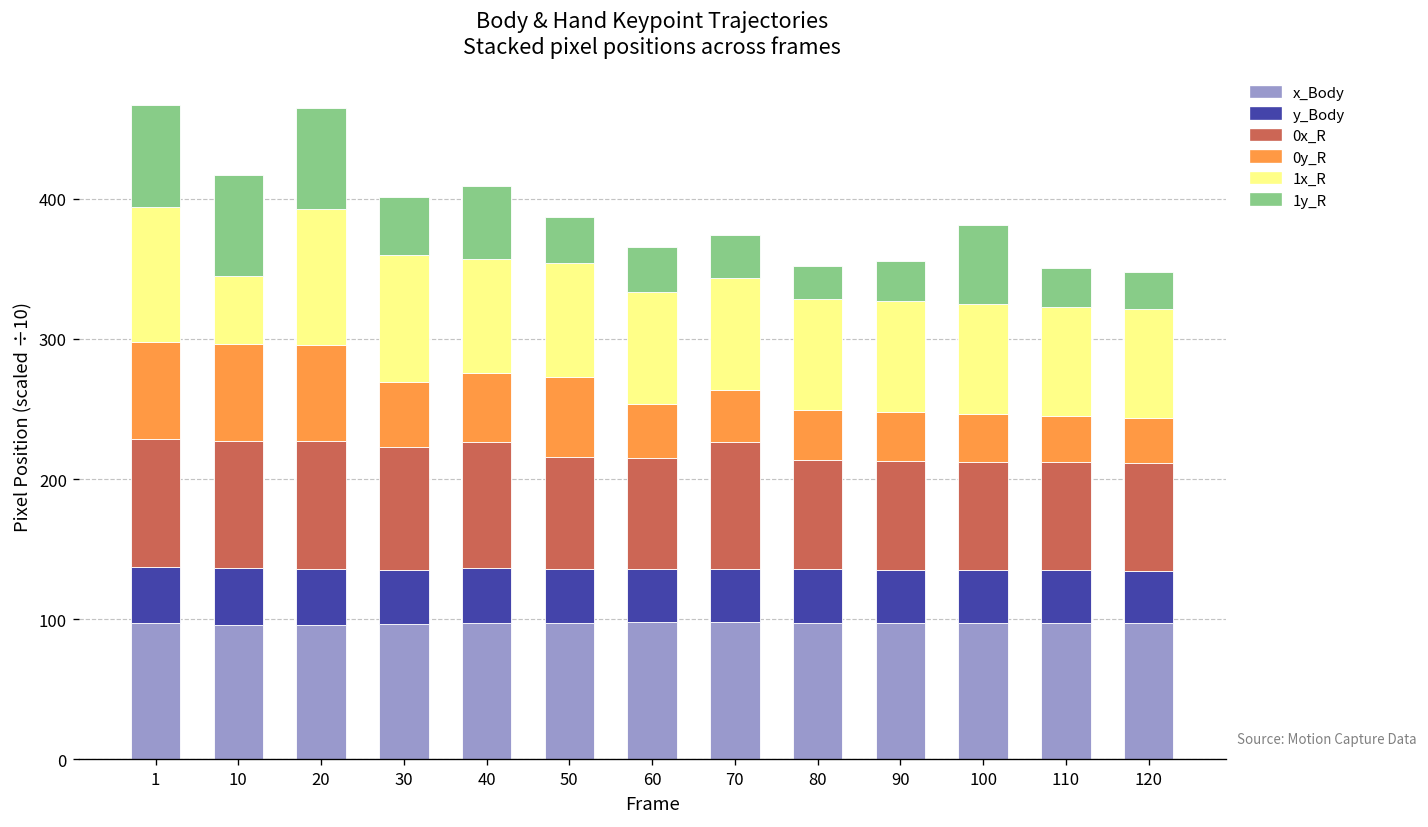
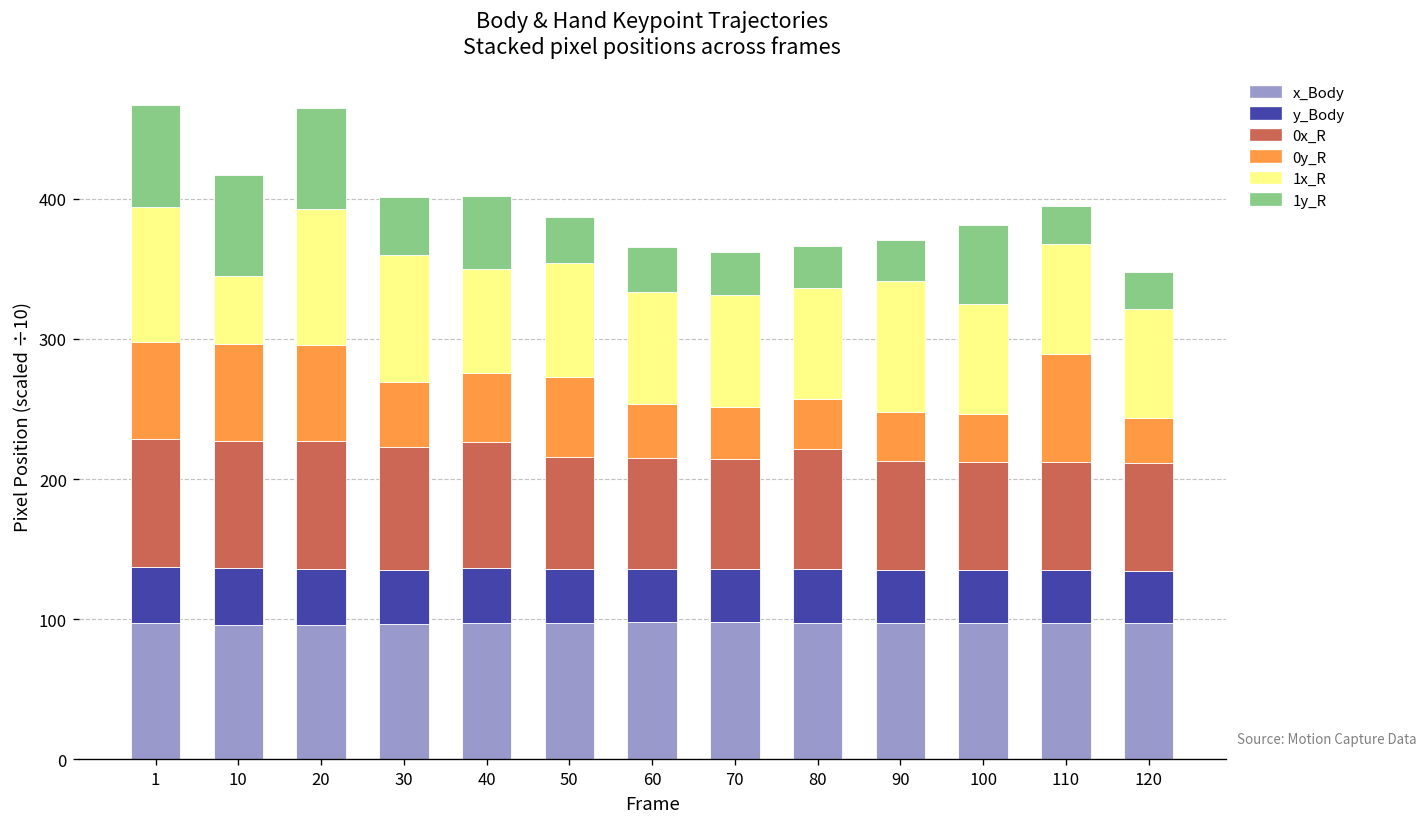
1x_R, 40: 81 -> 74
0x_R, 70: 90 -> 79
0x_R, 80: 78 -> 86
1y_R, 80: 23 -> 30
1x_R, 90: 79 -> 93
0y_R, 110: 33 -> 77
